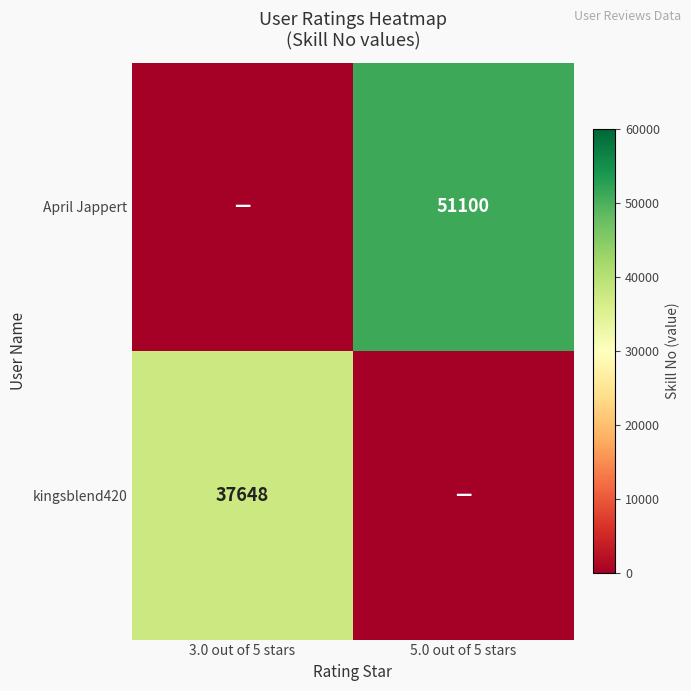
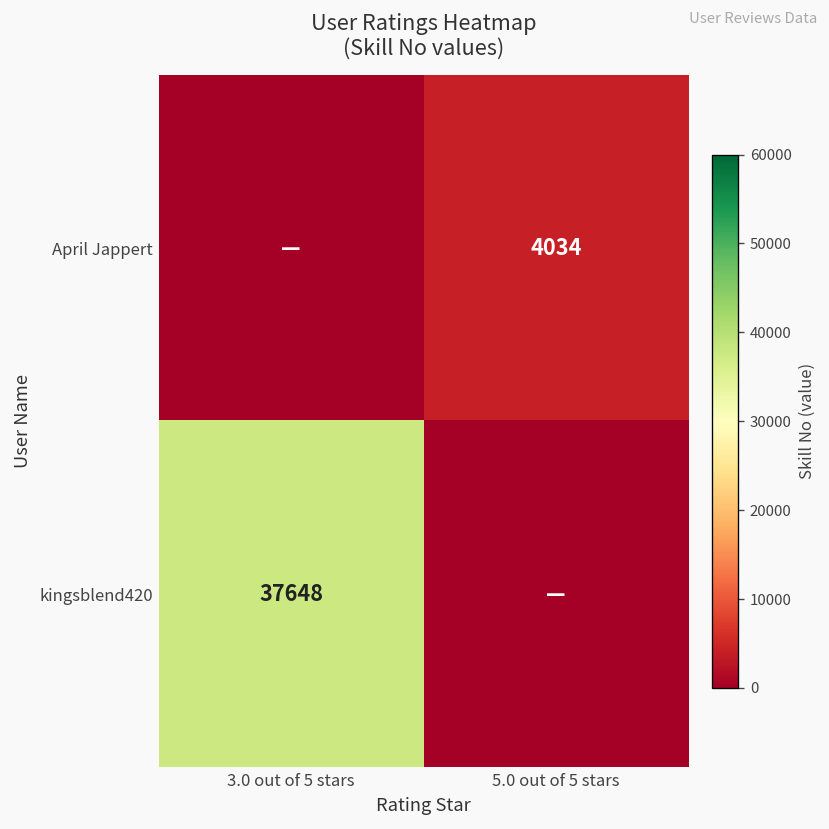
April Jappert, 5.0 out of 5 stars: 51100 -> 4034
